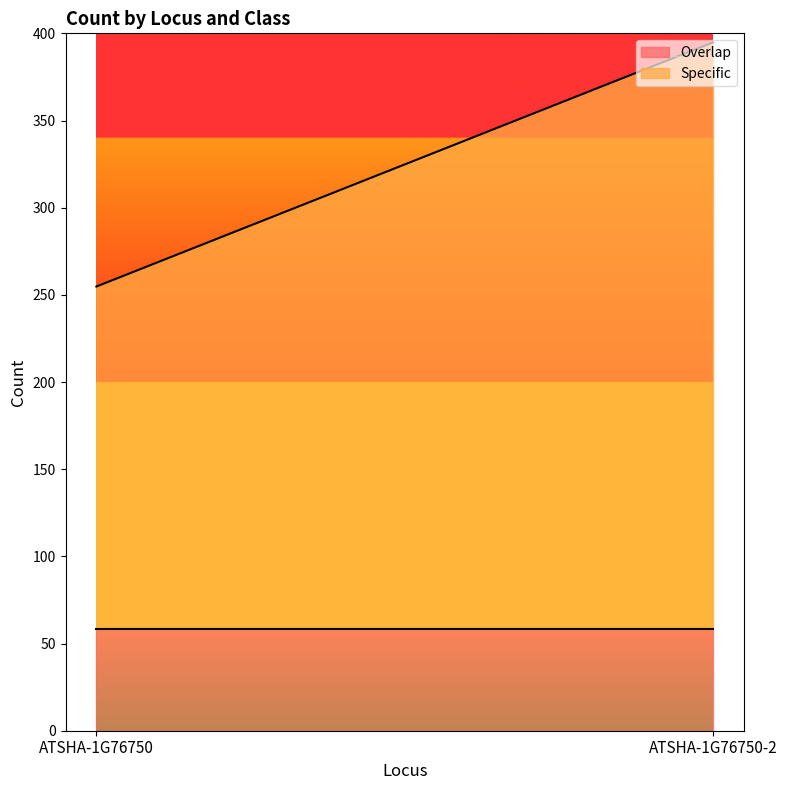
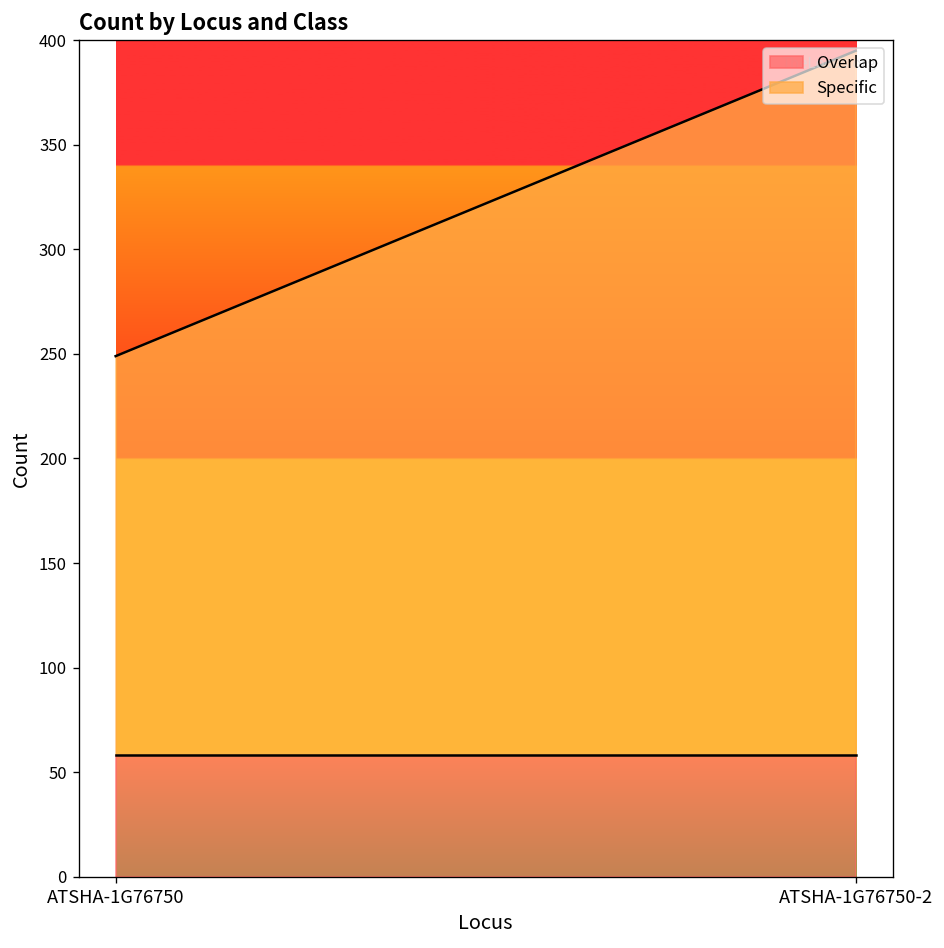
Specific, ATSHA-1G76750: 196 -> 191
